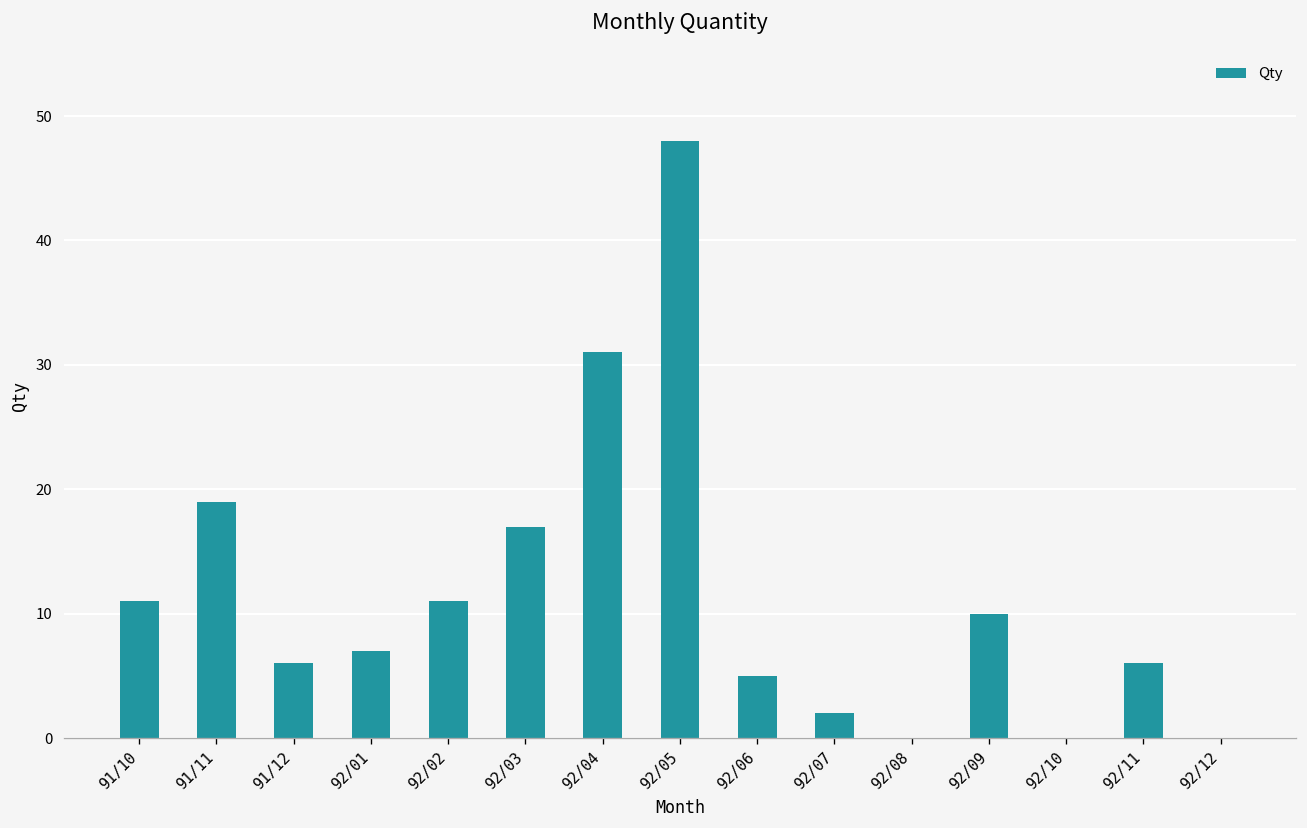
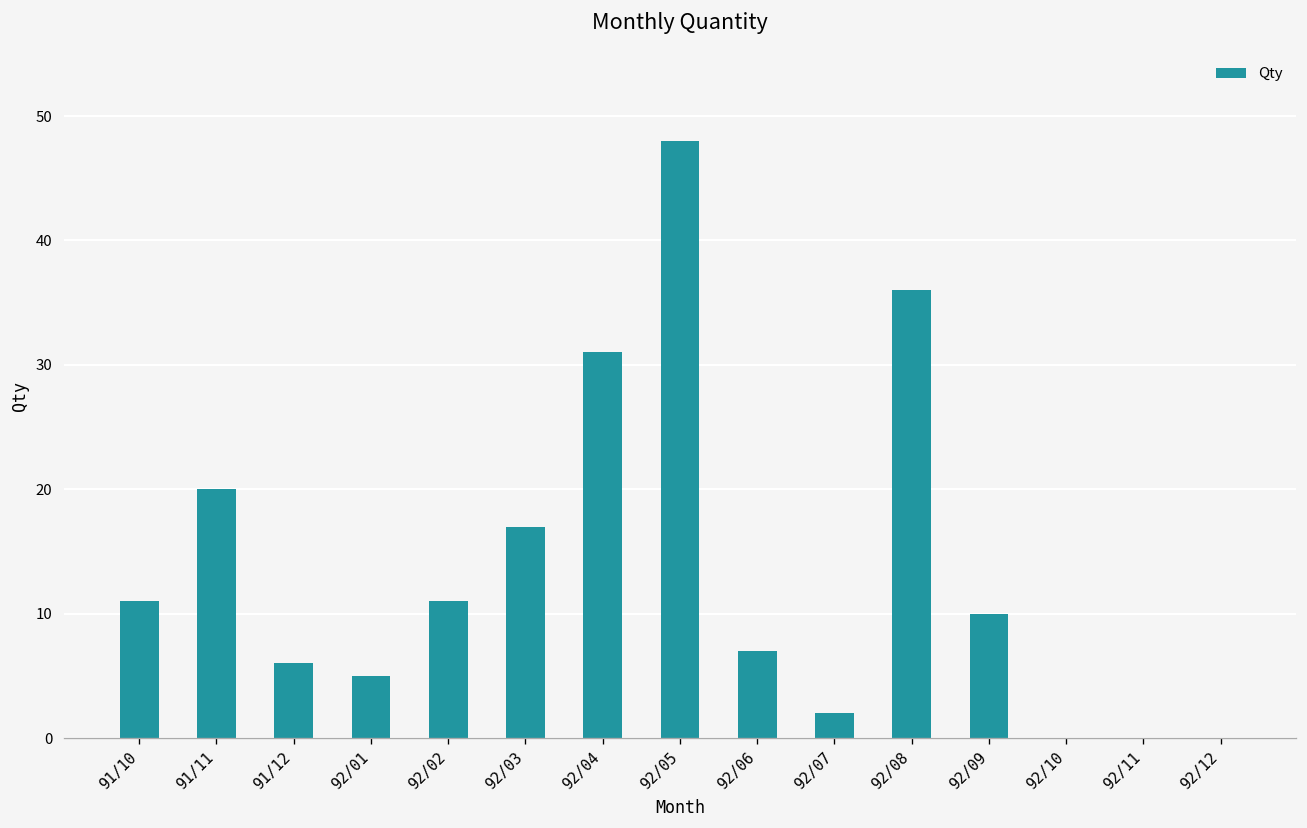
91/11: 19 -> 20
92/01: 7 -> 5
92/06: 5 -> 7
92/08: 0 -> 36
92/11: 6 -> 0
